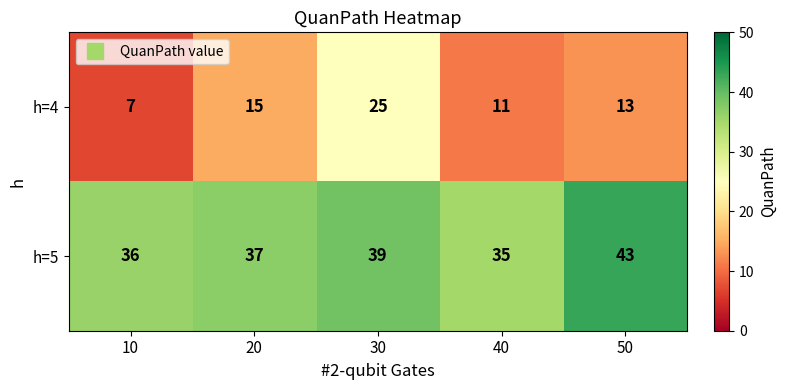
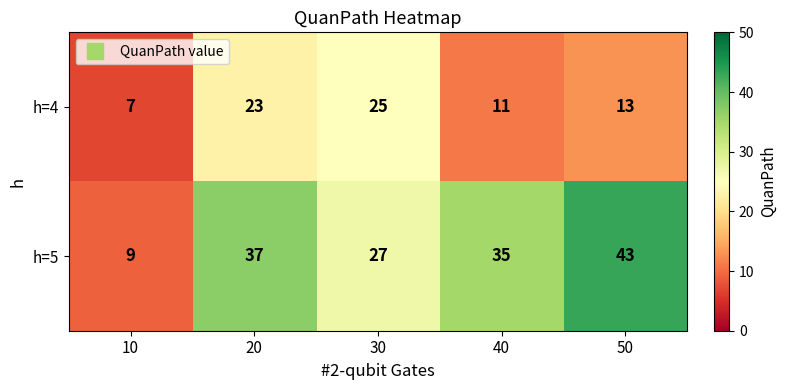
h=4, 20: 15 -> 23
h=5, 10: 36 -> 9
h=5, 30: 39 -> 27
